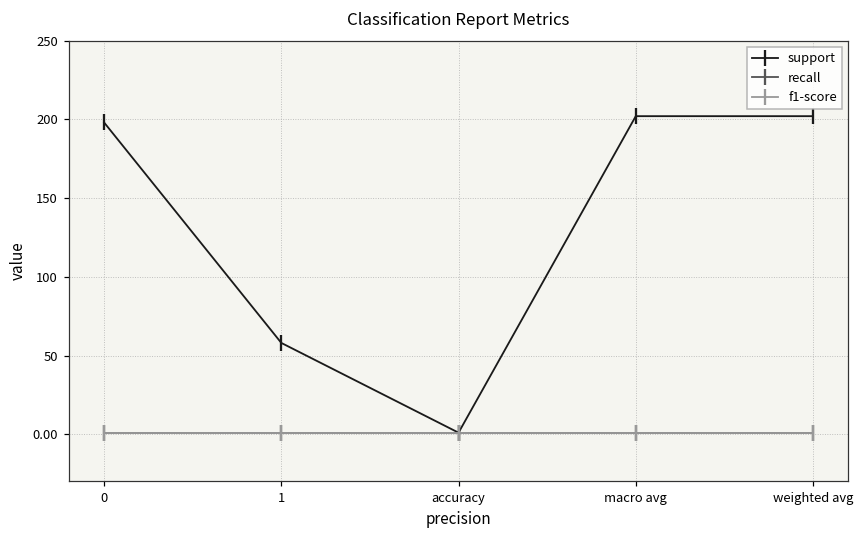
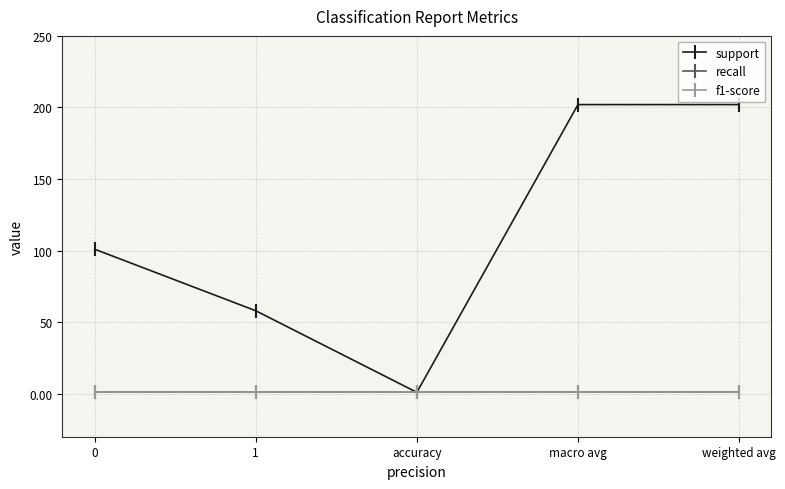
support, 0: 198 -> 101
